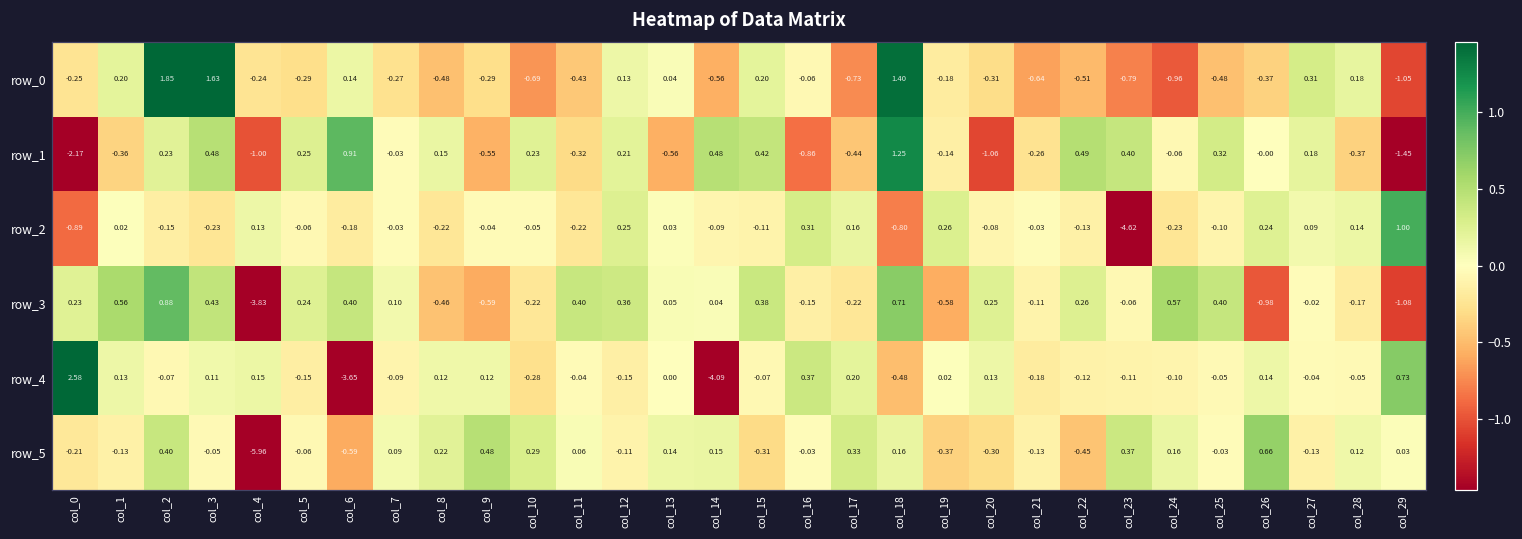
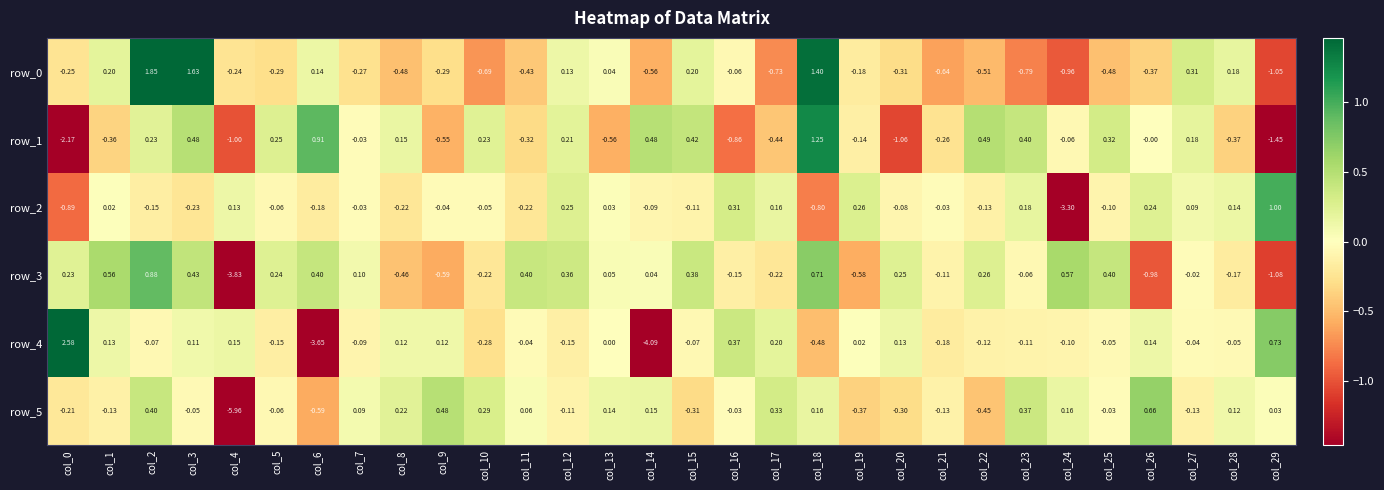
row_2, col_23: -4.62 -> 0.18
row_2, col_24: -0.23 -> -3.30
